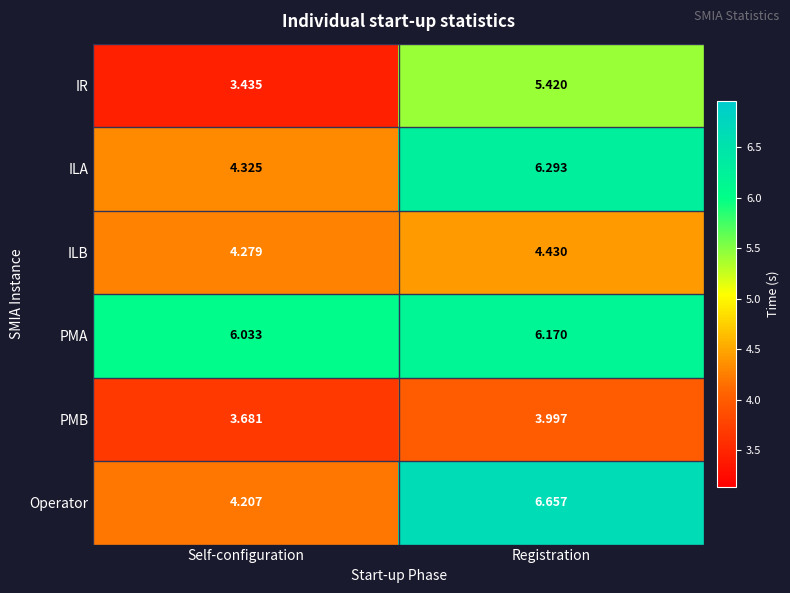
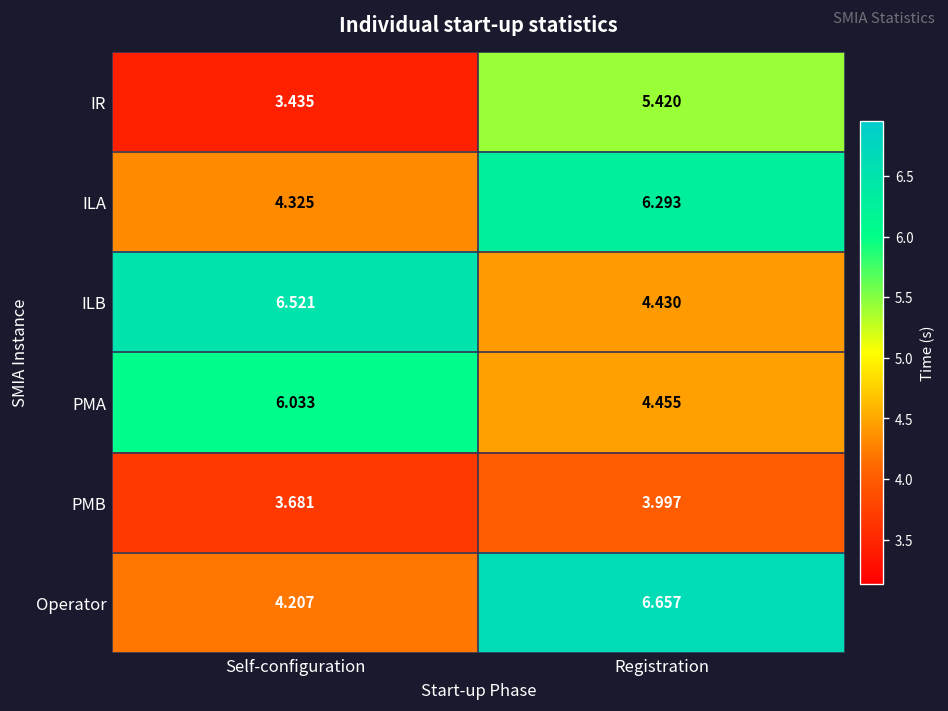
ILB, Self-configuration: 4.279 -> 6.521
PMA, Registration: 6.170 -> 4.455
